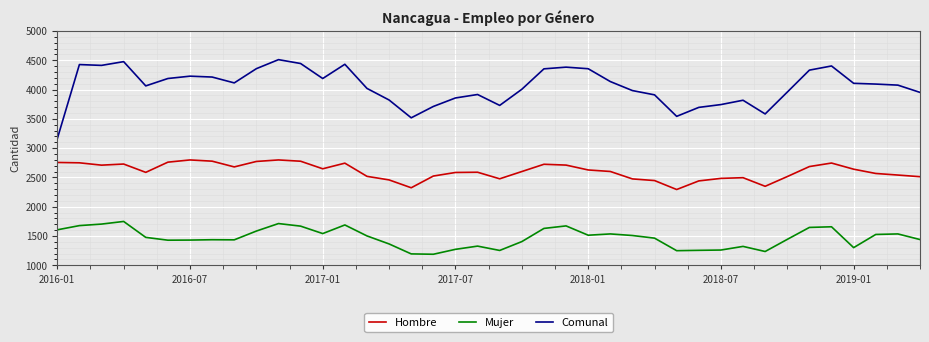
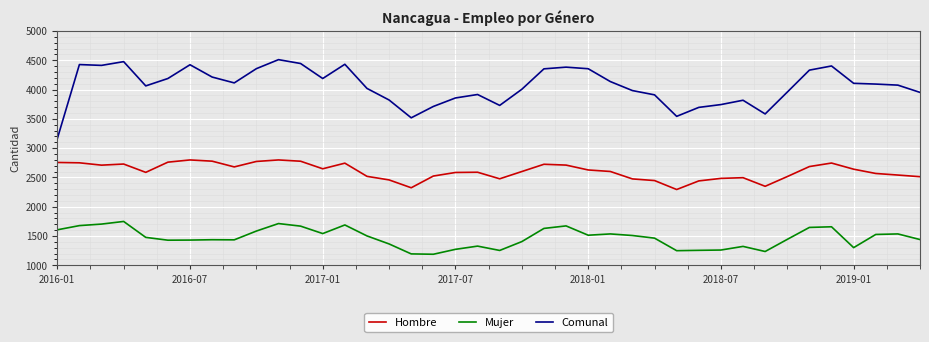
Comunal, 2016-07: 4200 -> 4400
